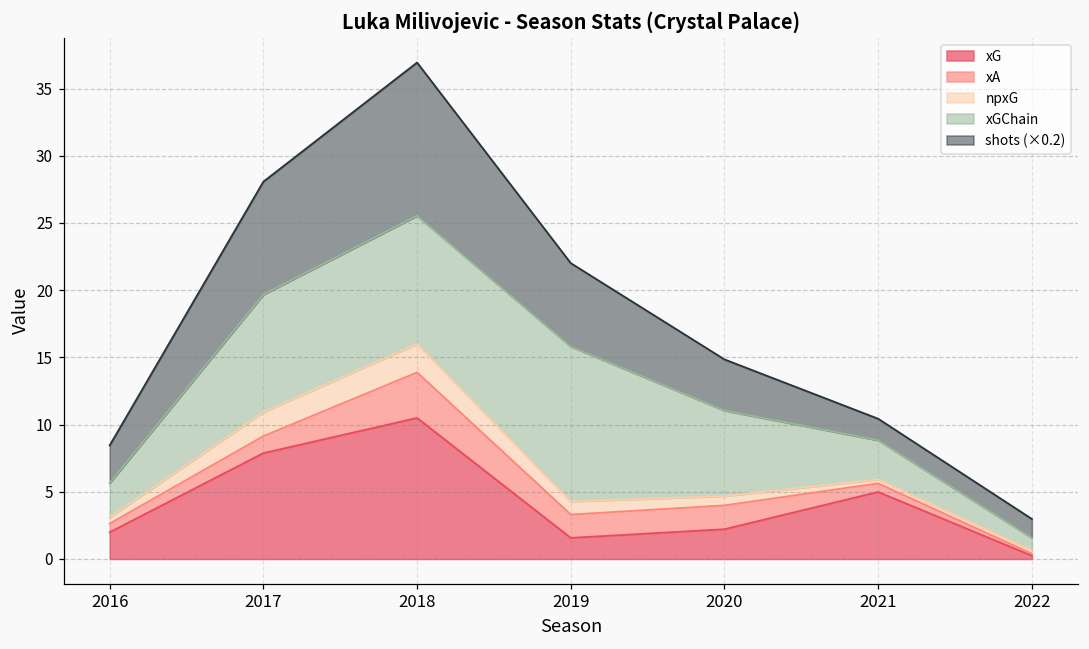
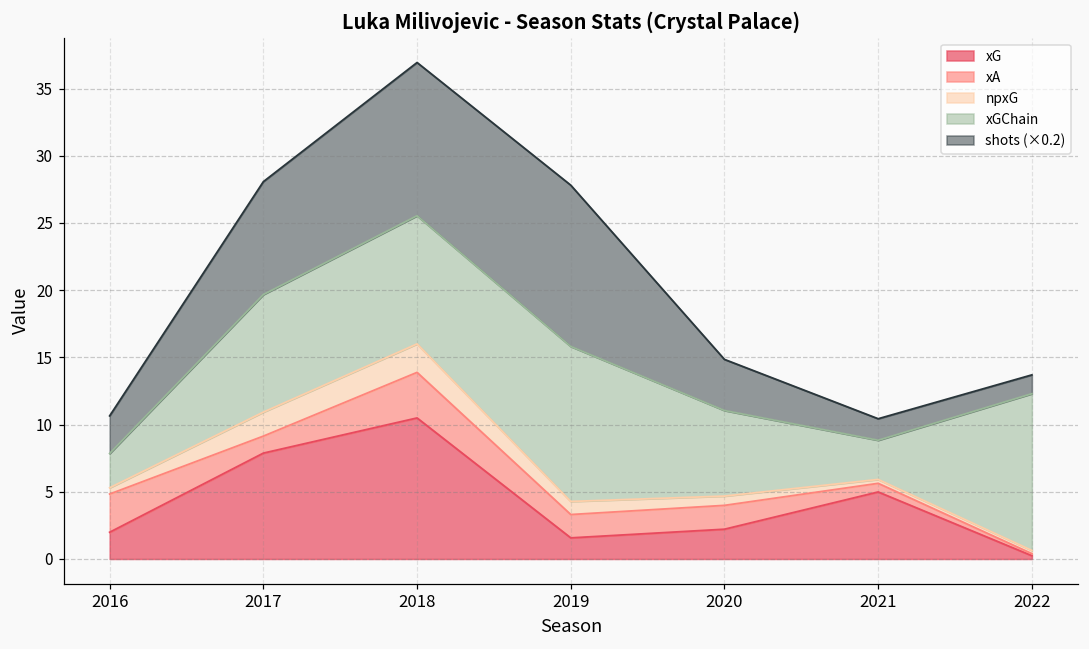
xA, 2016: 0.6 -> 2.8
shots (×0.2), 2019: 6.2 -> 12.0
xGChain, 2022: 0.9 -> 11.7
